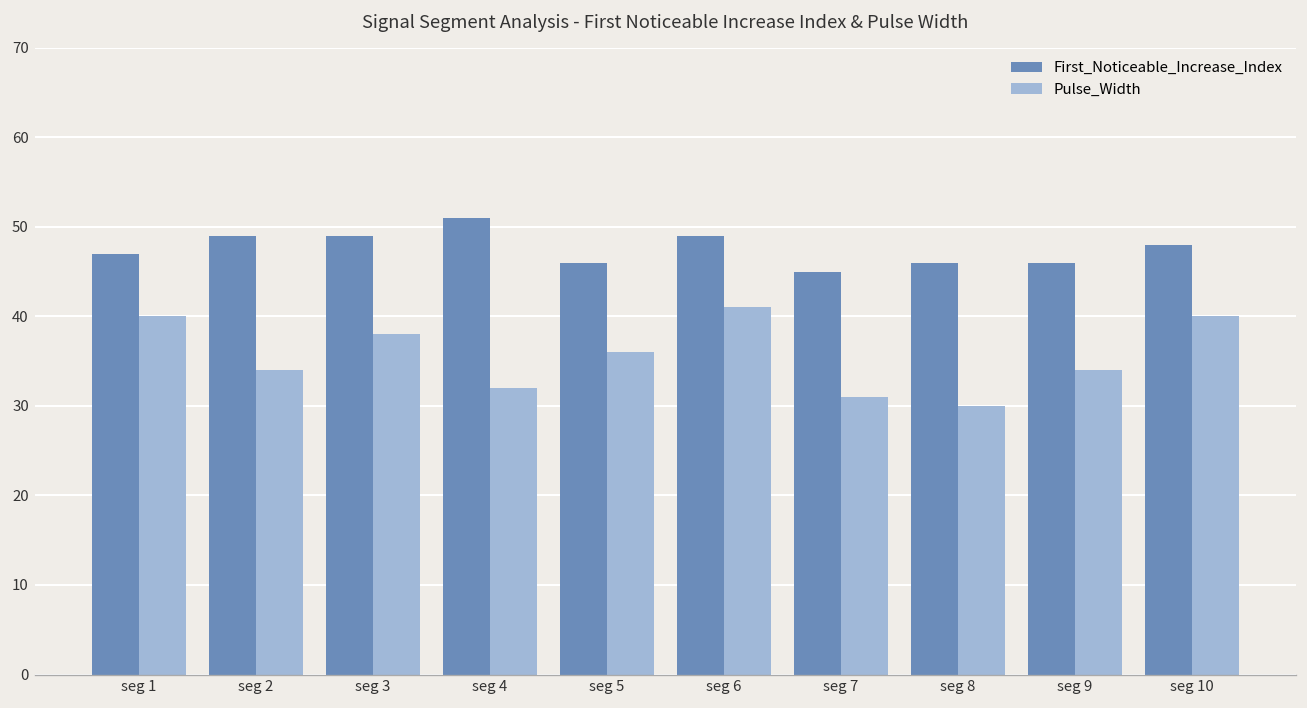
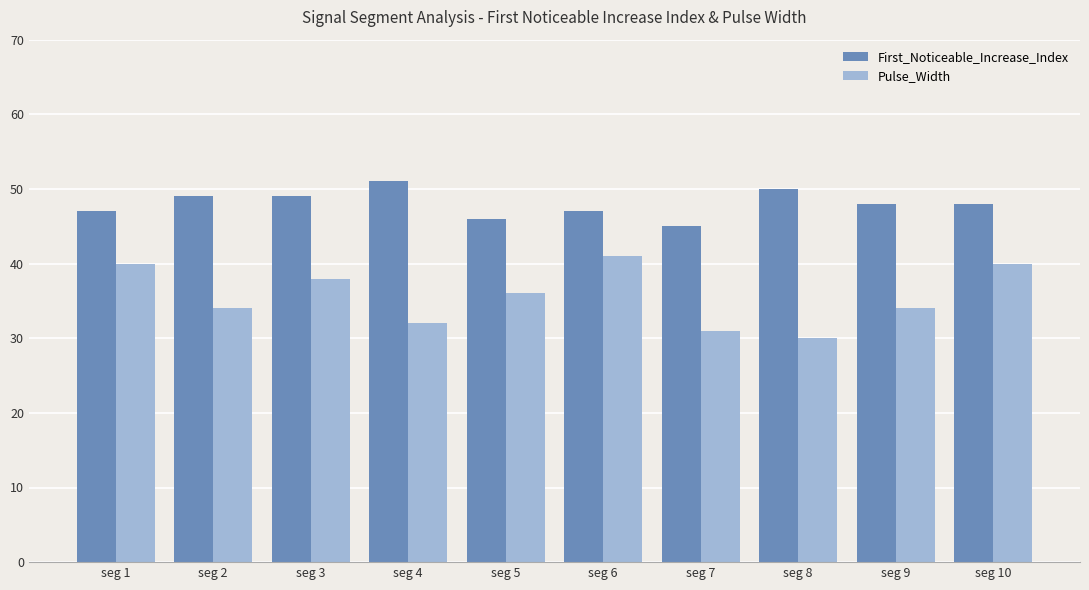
First_Noticeable_Increase_Index, seg 6: 49 -> 47
First_Noticeable_Increase_Index, seg 8: 46 -> 50
First_Noticeable_Increase_Index, seg 9: 46 -> 48
